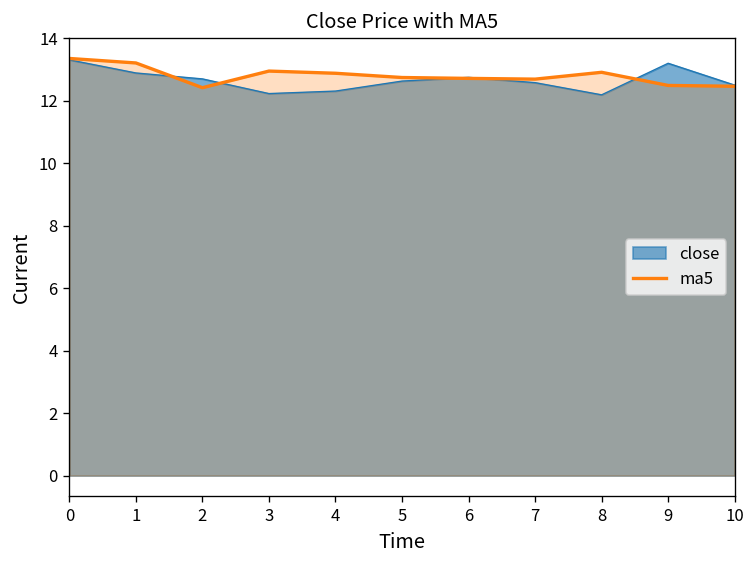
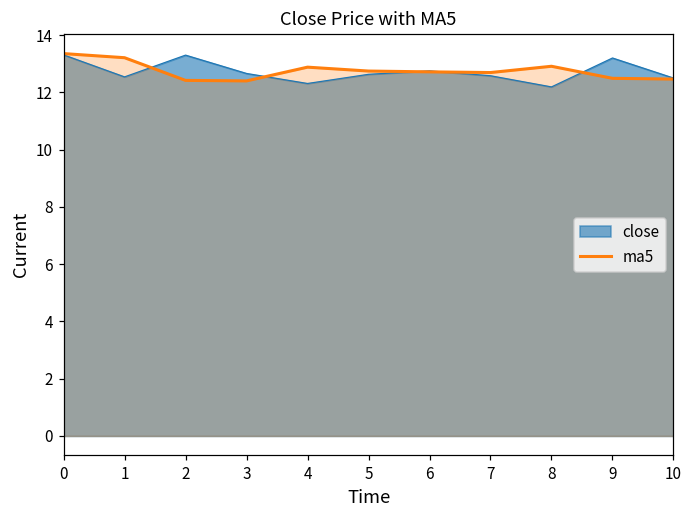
close, 1: 12.9 -> 12.5
close, 2: 12.7 -> 13.3
close, 3: 12.2 -> 12.7
ma5, 3: 13.0 -> 12.4
